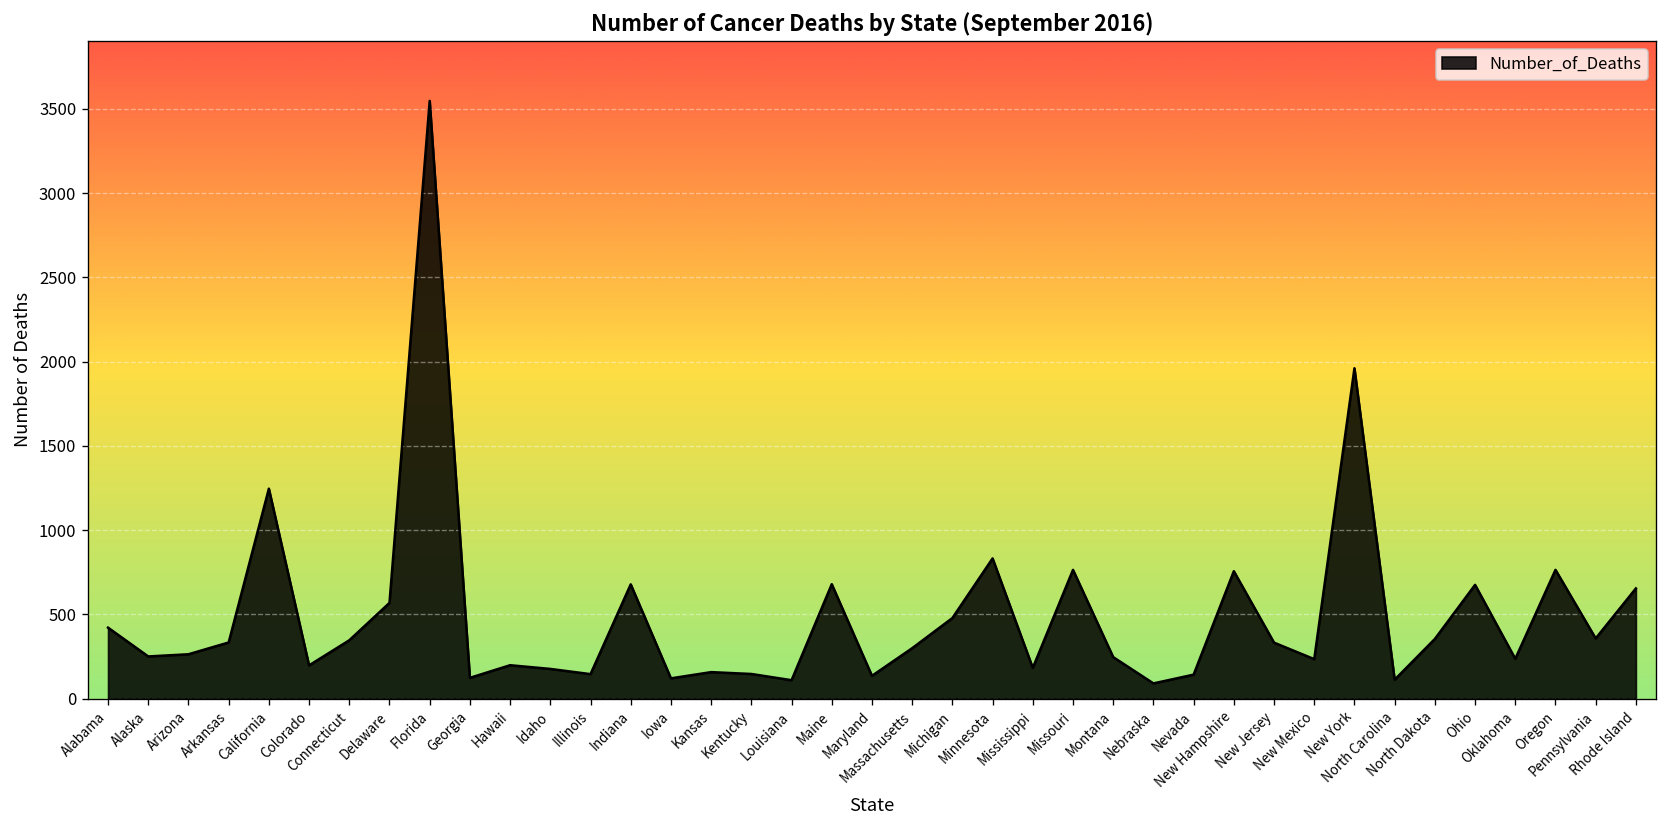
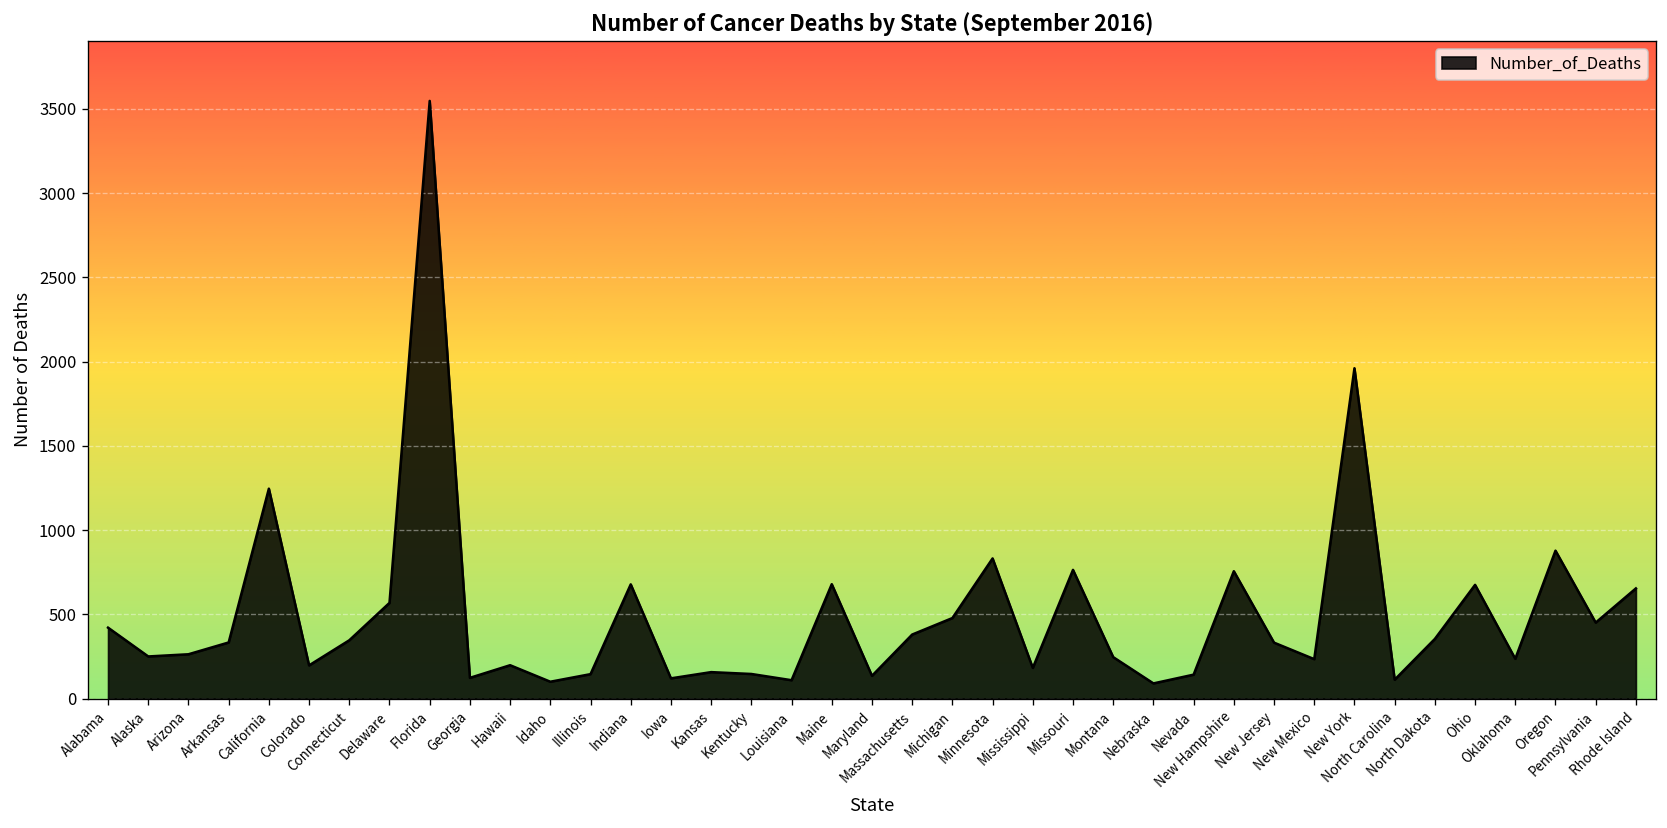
Idaho: 180 -> 100
Massachusetts: 300 -> 380
Oregon: 760 -> 880
Pennsylvania: 360 -> 450
